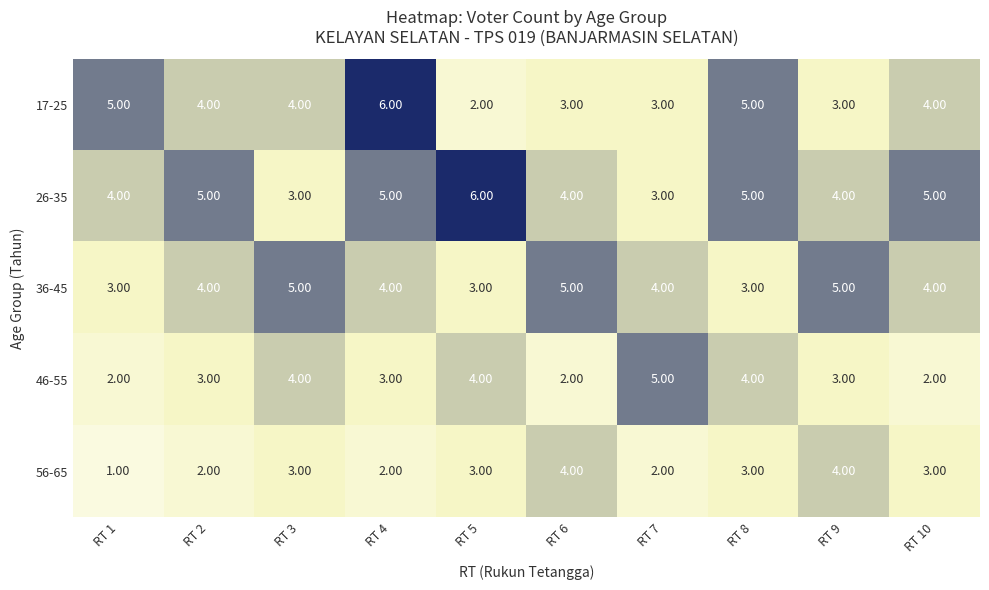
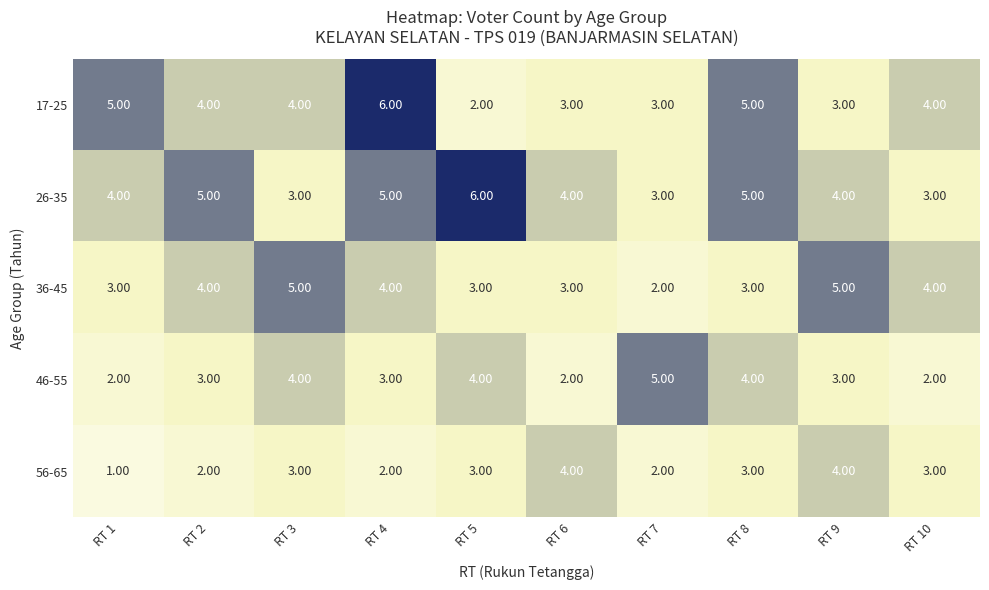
26-35, RT 10: 5.00 -> 3.00
36-45, RT 6: 5.00 -> 3.00
36-45, RT 7: 4.00 -> 2.00
